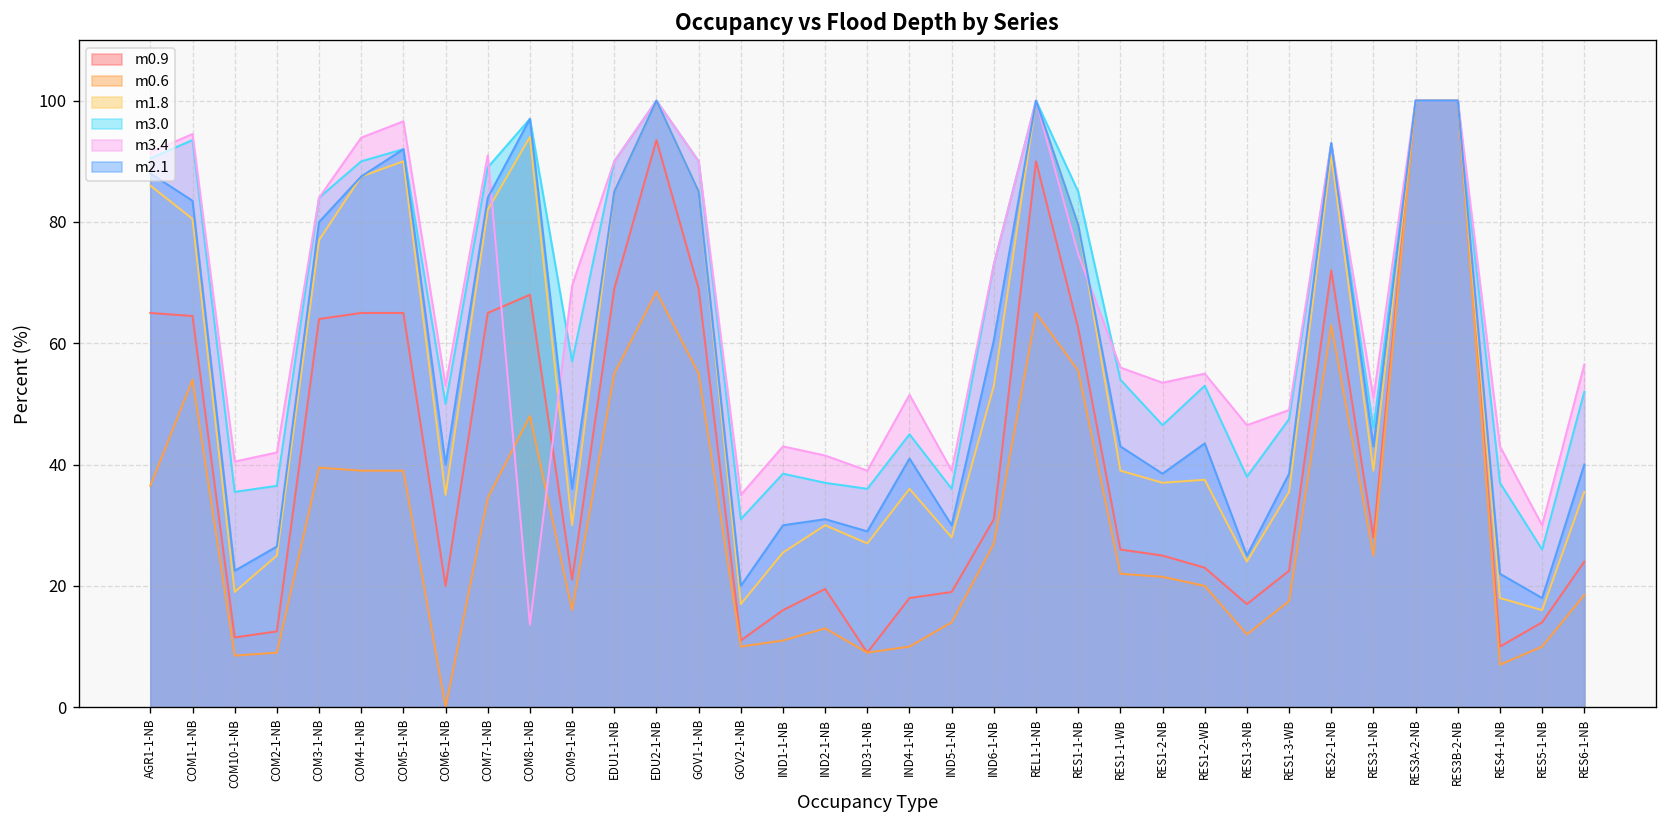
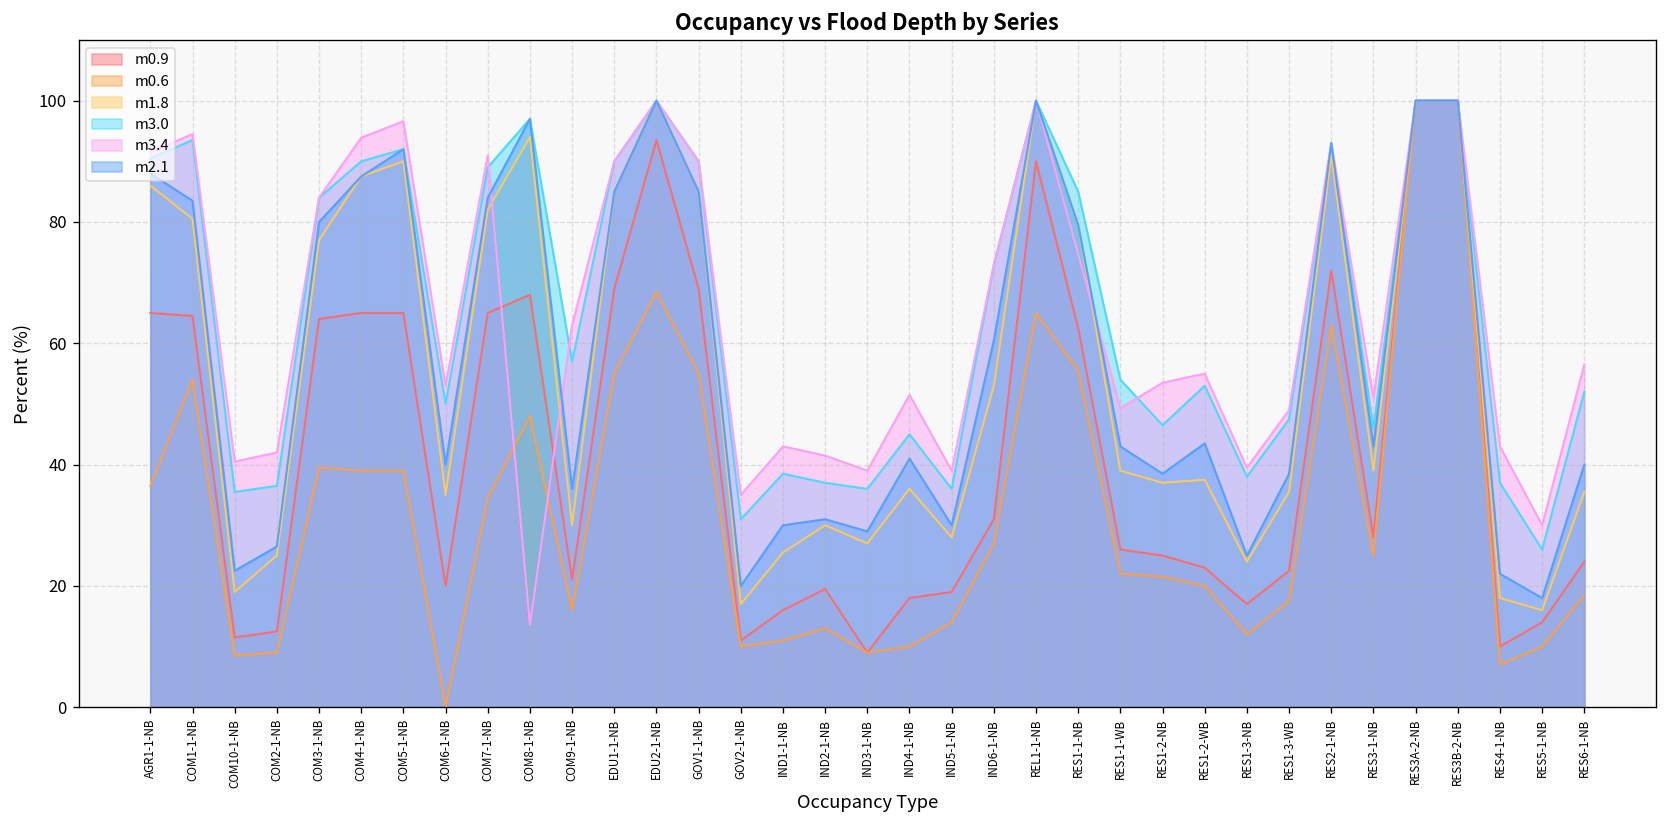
m3.4, COM9-1-NB: 70 -> 63
m3.4, RES1-1-WB: 56 -> 49
m3.4, RES1-3-NB: 47 -> 40
